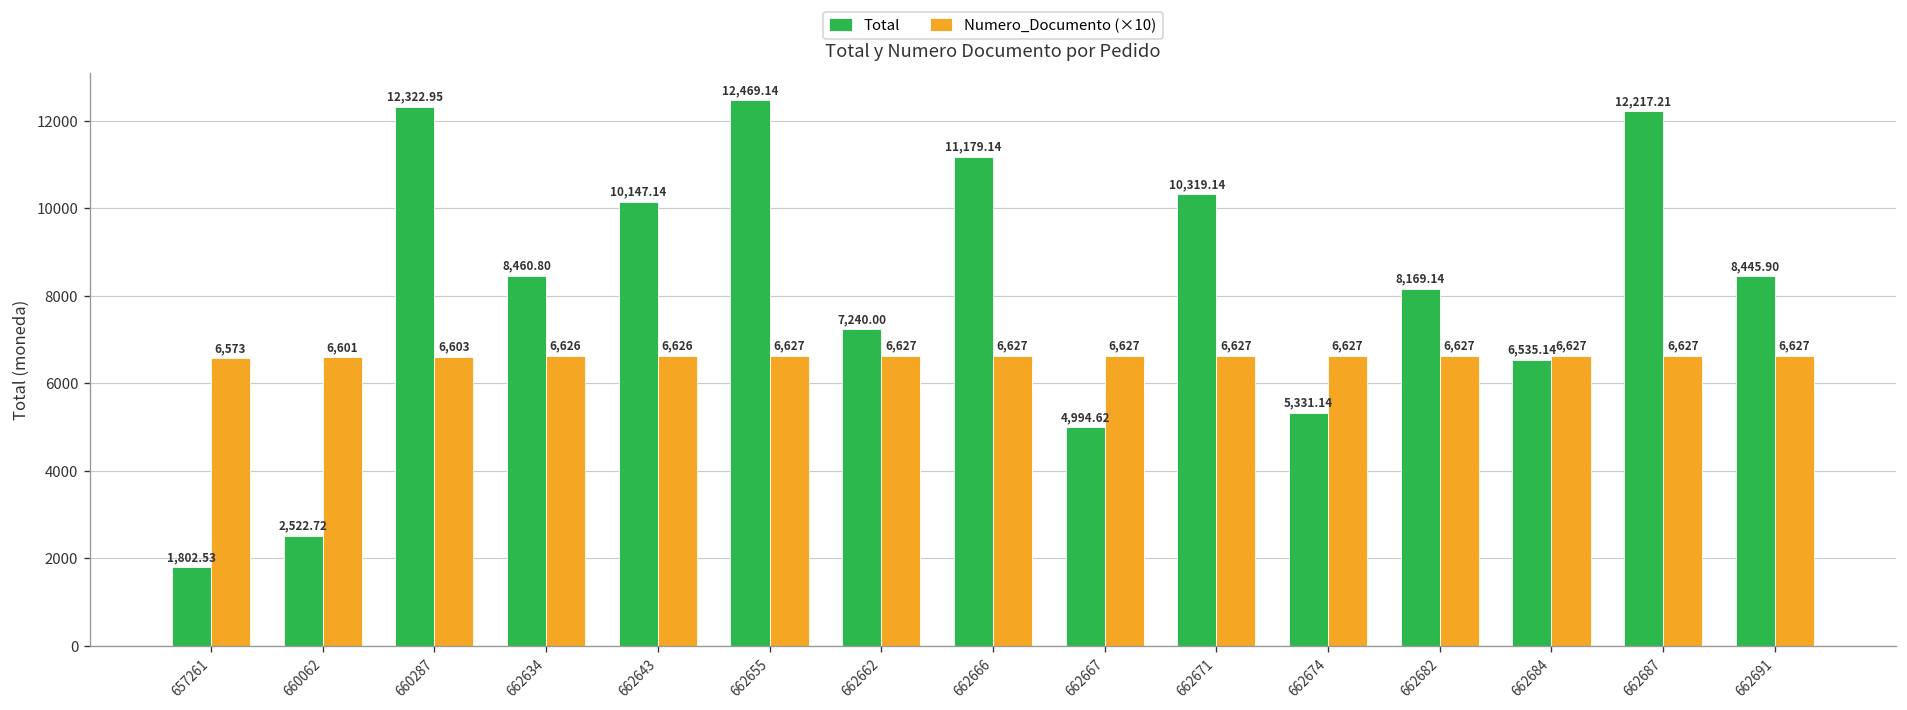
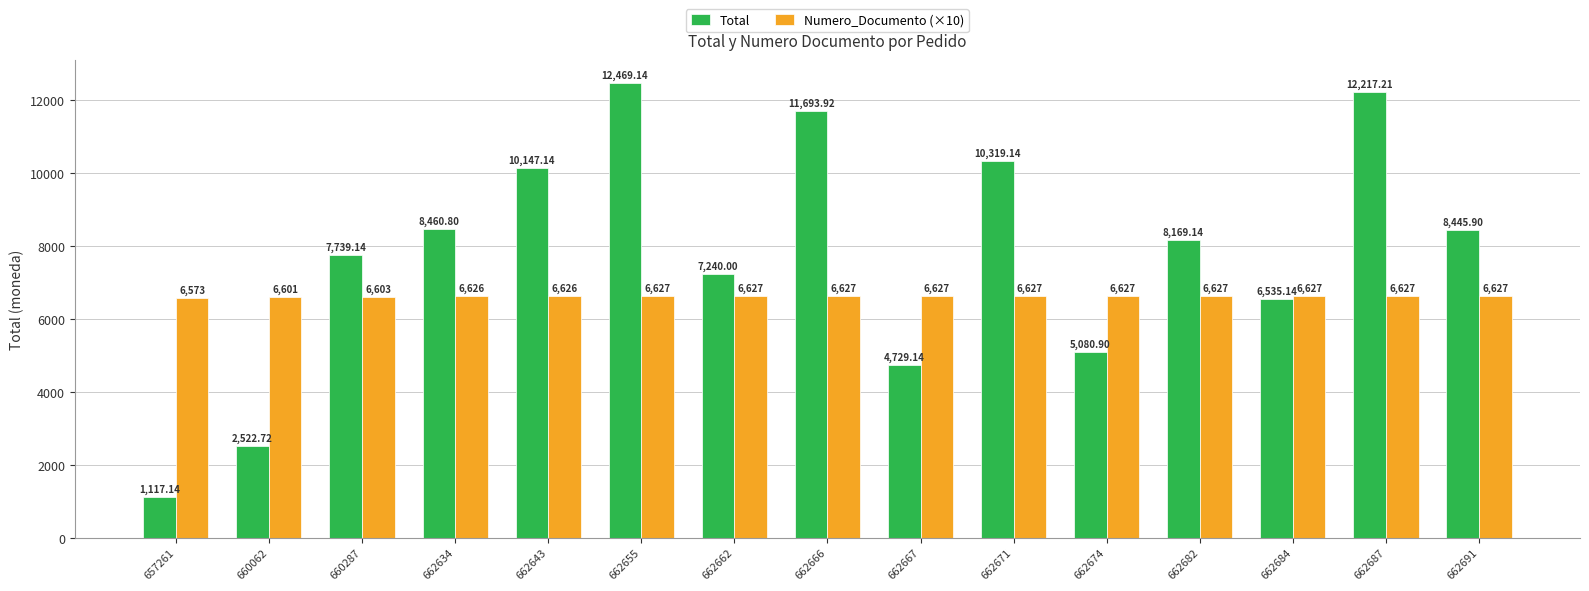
Total, 657261: 1,802.53 -> 1,117.14
Total, 660287: 12,322.95 -> 7,739.14
Total, 662666: 11,179.14 -> 11,693.92
Total, 662667: 4,994.62 -> 4,729.14
Total, 662674: 5,331.14 -> 5,080.90
